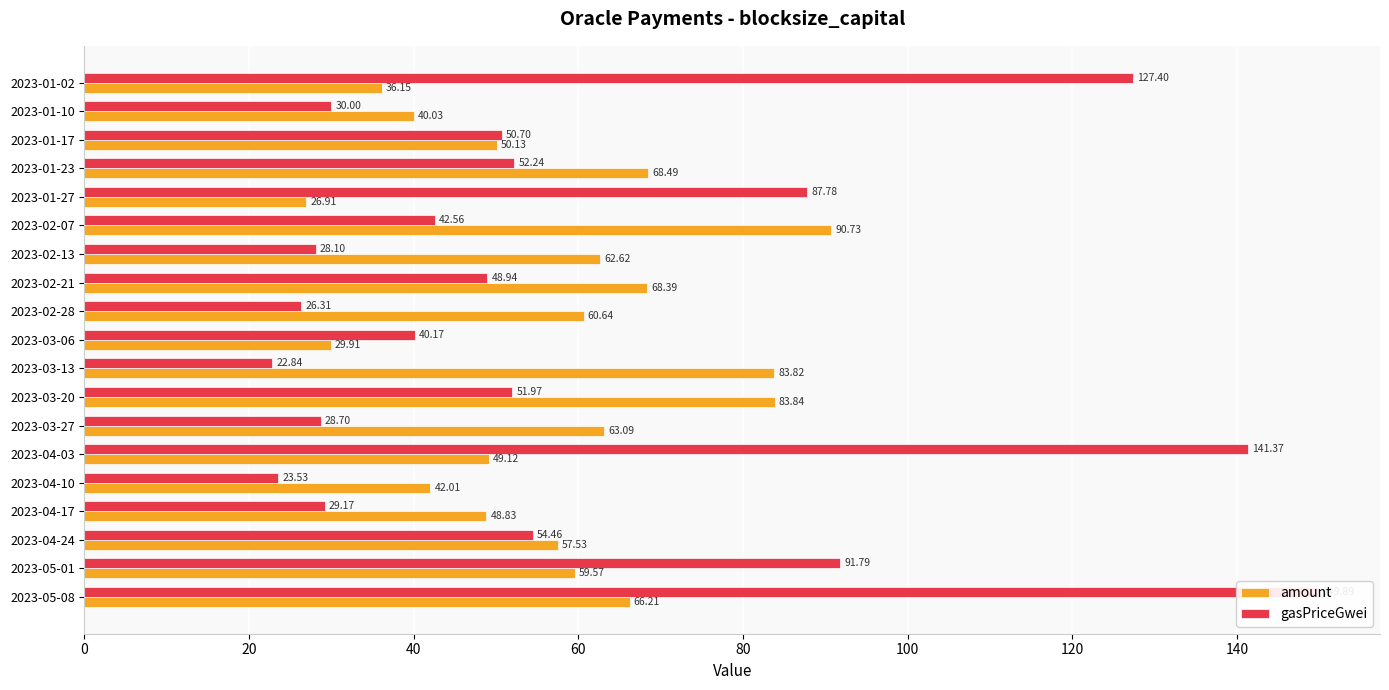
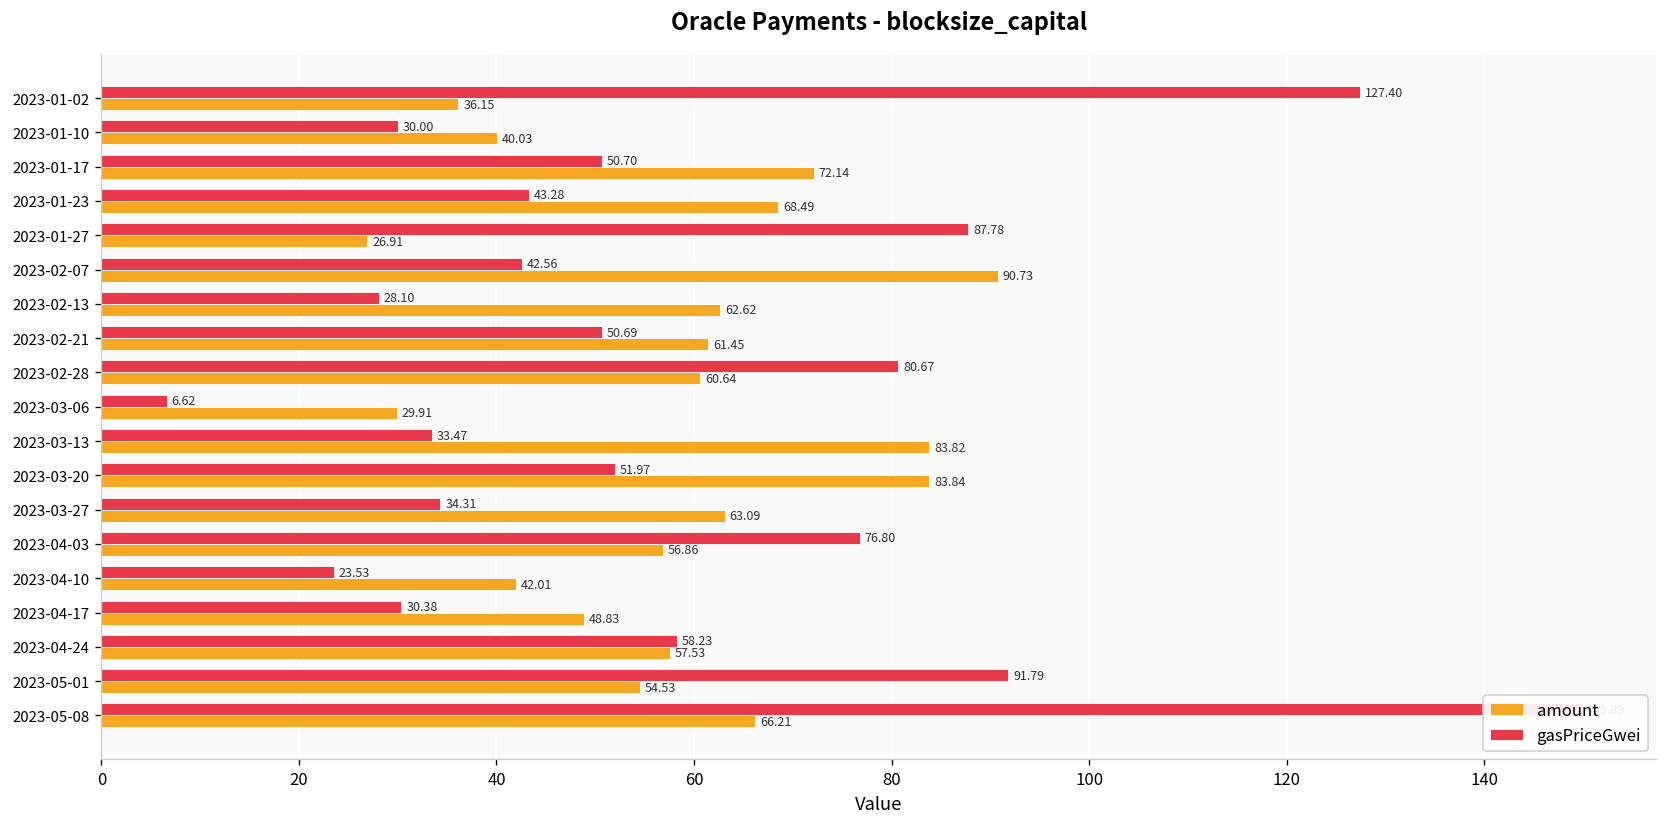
amount, 2023-01-17: 50.13 -> 72.14
gasPriceGwei, 2023-01-23: 52.24 -> 43.28
gasPriceGwei, 2023-02-21: 48.94 -> 50.69
amount, 2023-02-21: 68.39 -> 61.45
gasPriceGwei, 2023-02-28: 26.31 -> 80.67
gasPriceGwei, 2023-03-06: 40.17 -> 6.62
gasPriceGwei, 2023-03-13: 22.84 -> 33.47
gasPriceGwei, 2023-03-27: 28.70 -> 34.31
gasPriceGwei, 2023-04-03: 141.37 -> 76.80
amount, 2023-04-03: 49.12 -> 56.86
gasPriceGwei, 2023-04-17: 29.17 -> 30.38
gasPriceGwei, 2023-04-24: 54.46 -> 58.23
amount, 2023-05-01: 59.57 -> 54.53
